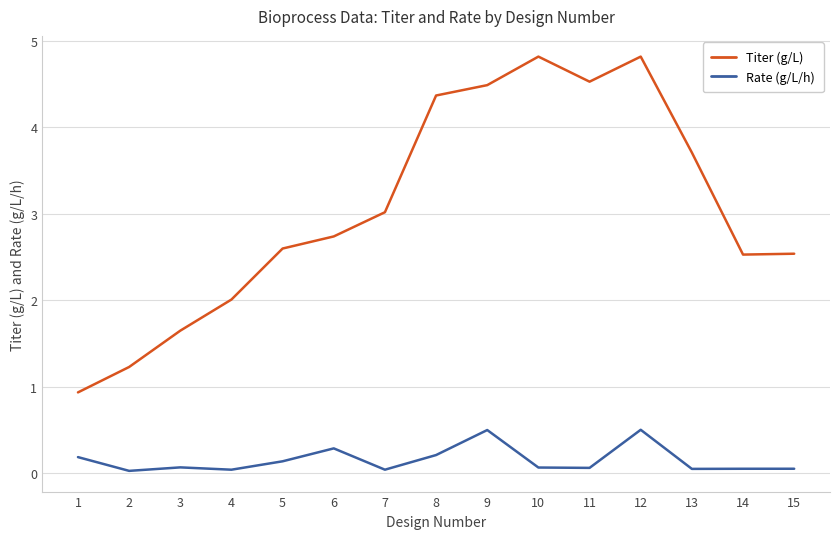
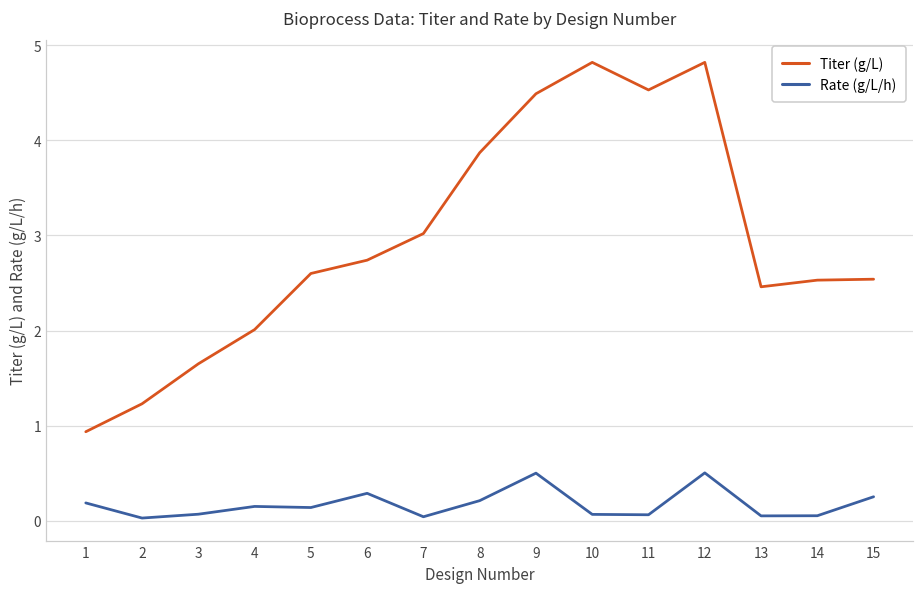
Rate (g/L/h), 4: 0.0 -> 0.2
Titer (g/L), 8: 4.4 -> 3.9
Titer (g/L), 13: 3.7 -> 2.5
Rate (g/L/h), 15: 0.1 -> 0.3
